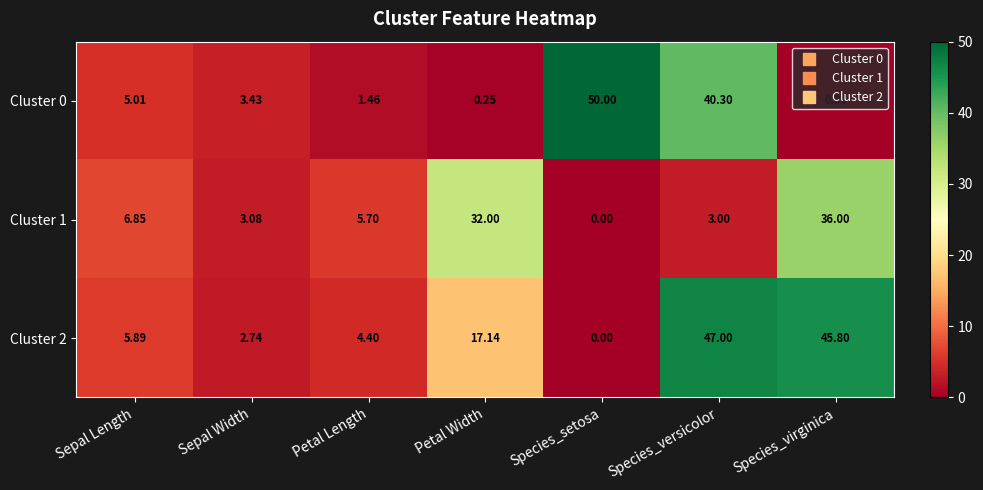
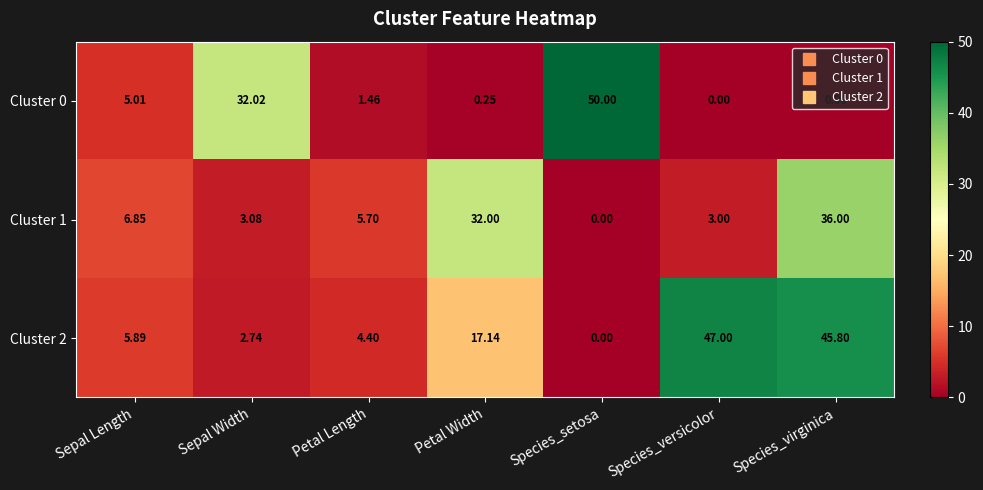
Cluster 0, Sepal Width: 3.43 -> 32.02
Cluster 0, Species_versicolor: 40.30 -> 0.00
